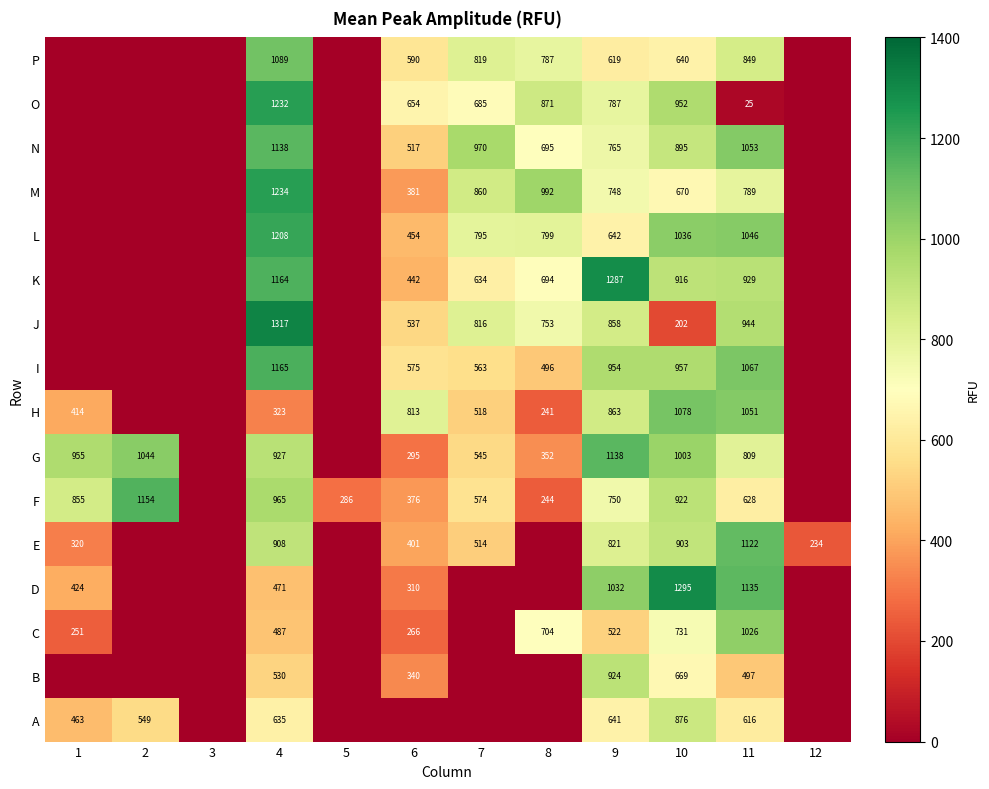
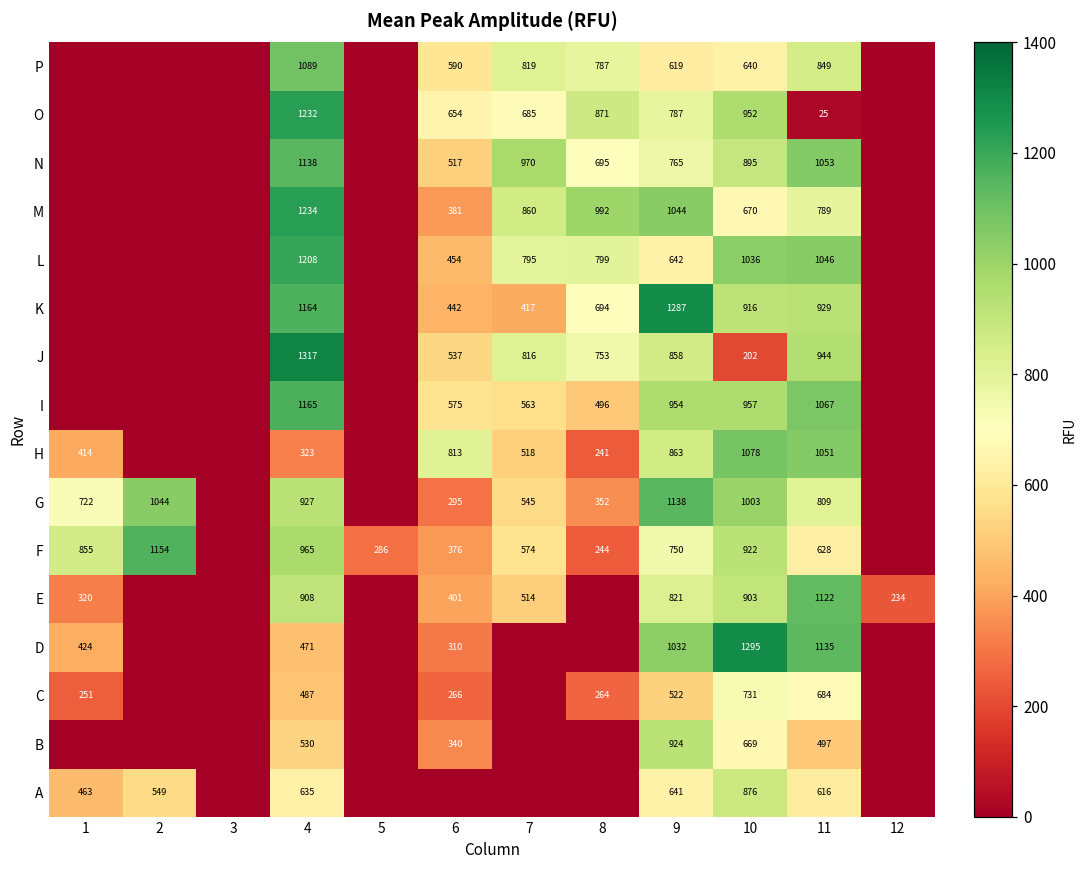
M, 9: 748 -> 1044
K, 7: 634 -> 417
G, 1: 955 -> 722
C, 8: 704 -> 264
C, 11: 1026 -> 684
